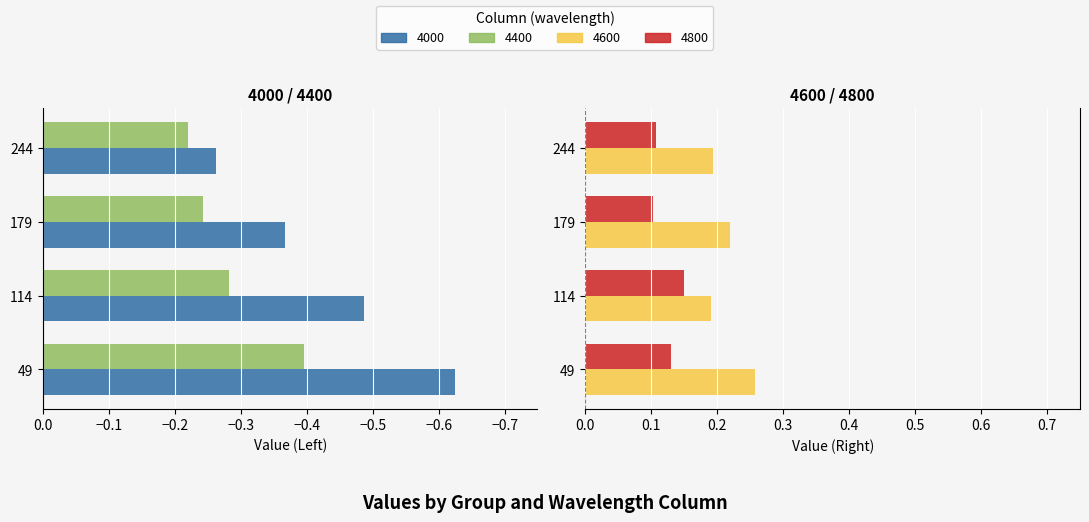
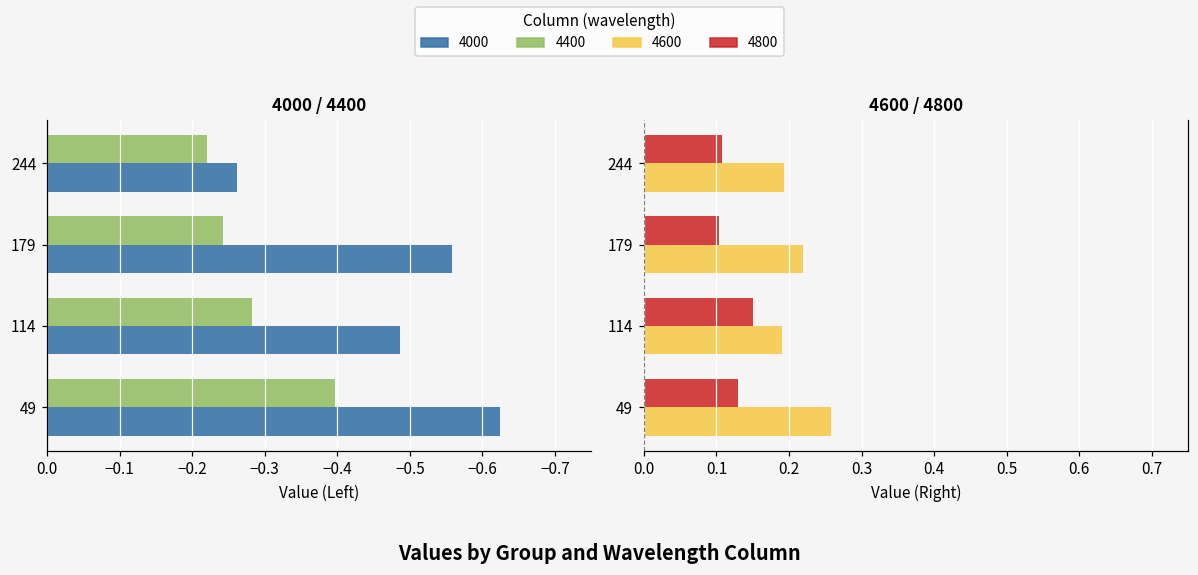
4000 / 4400, 4000, 179: -0.37 -> -0.56
